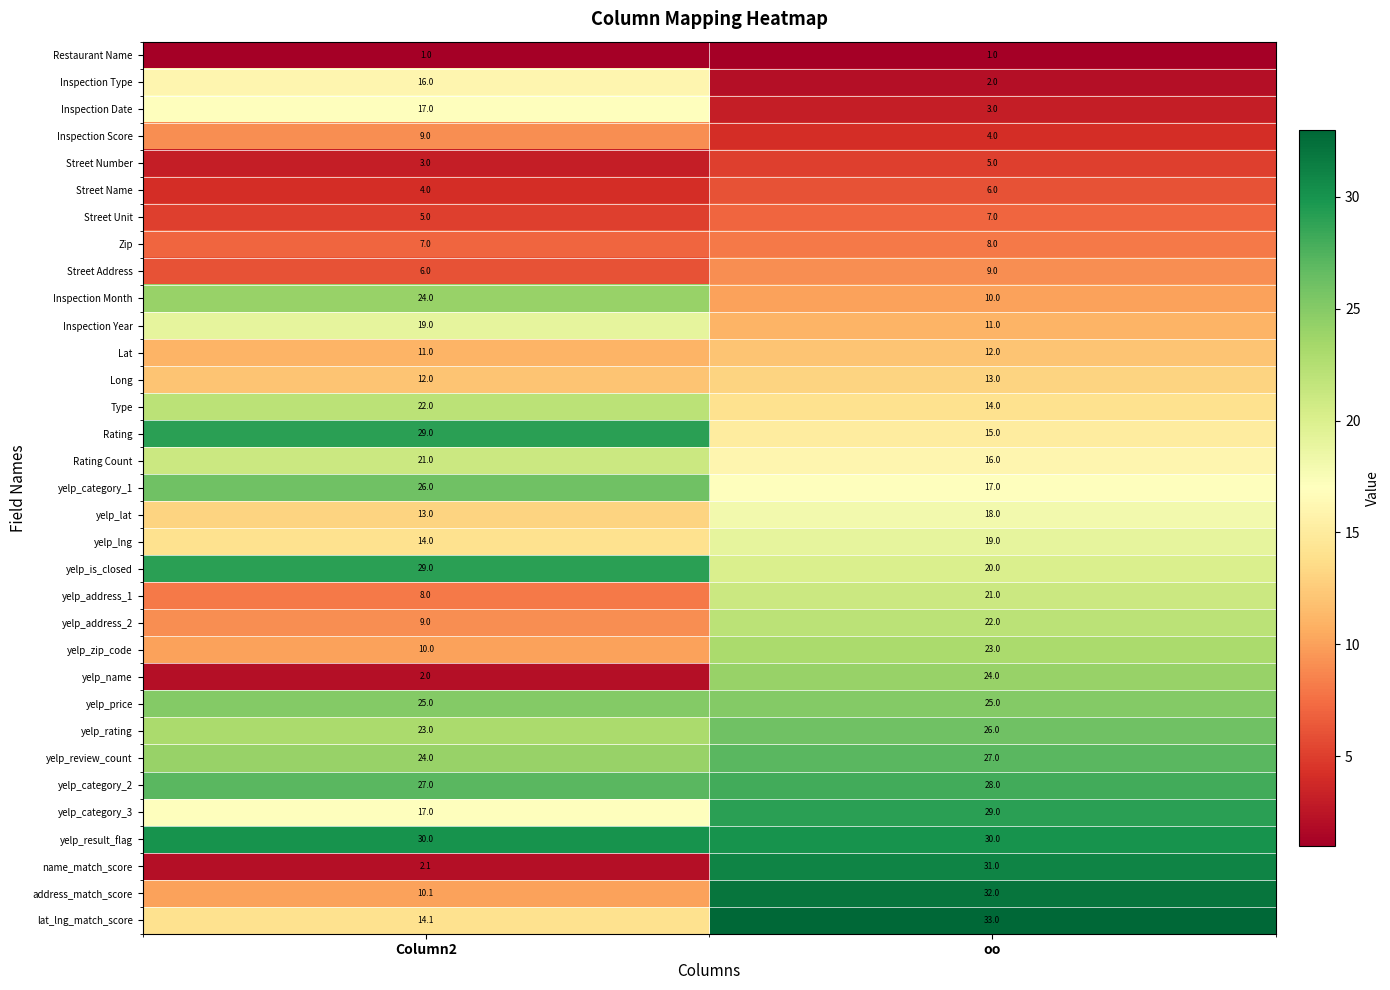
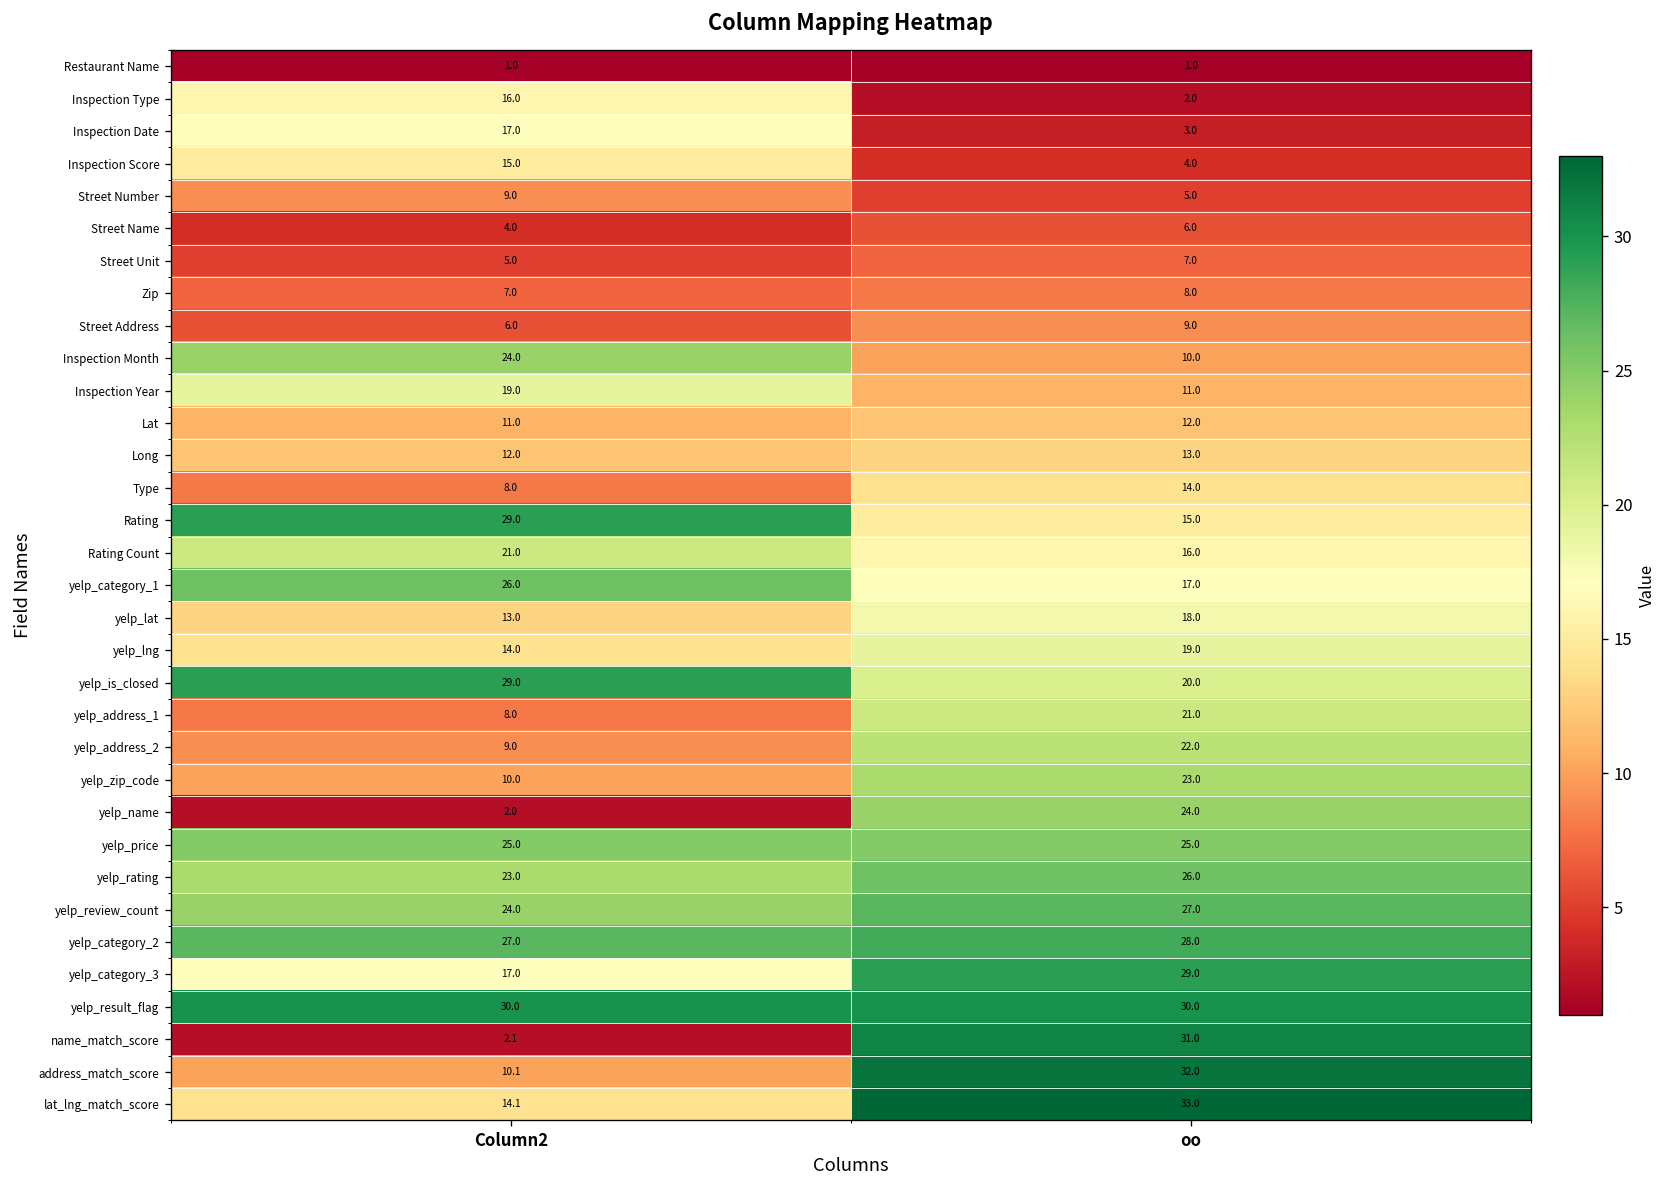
Inspection Score, Column2: 9.0 -> 15.0
Street Number, Column2: 3.0 -> 9.0
Type, Column2: 22.0 -> 8.0
